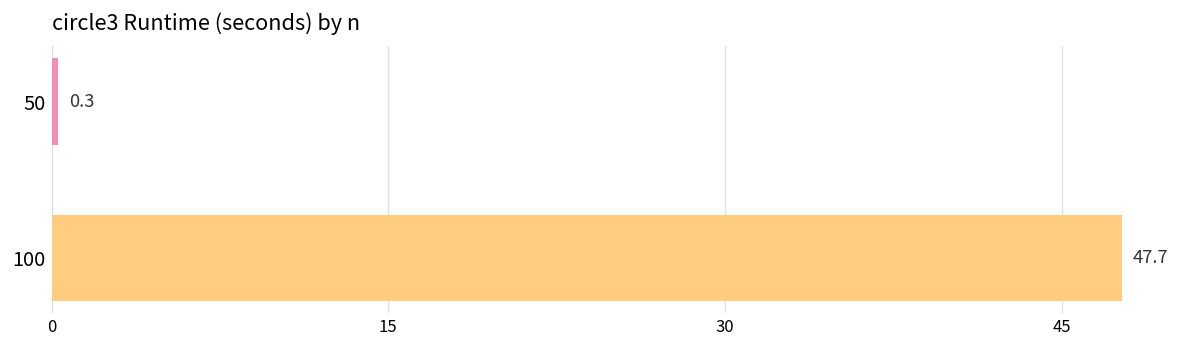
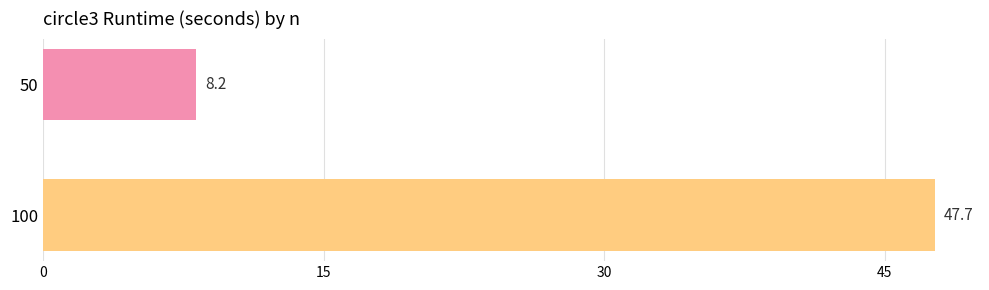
50: 0.3 -> 8.2
